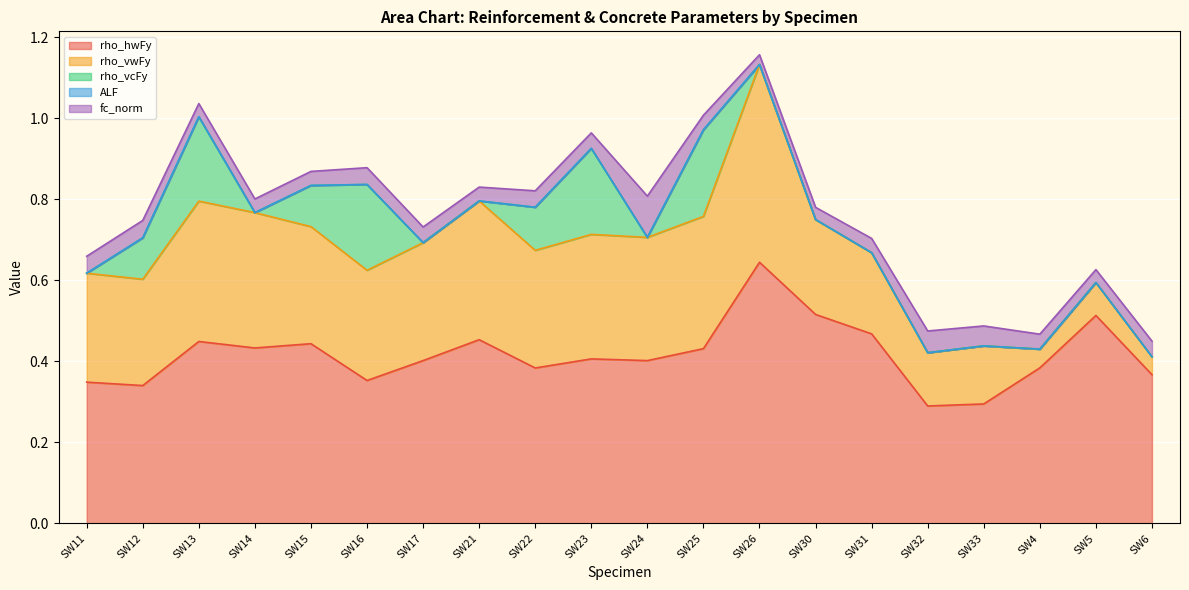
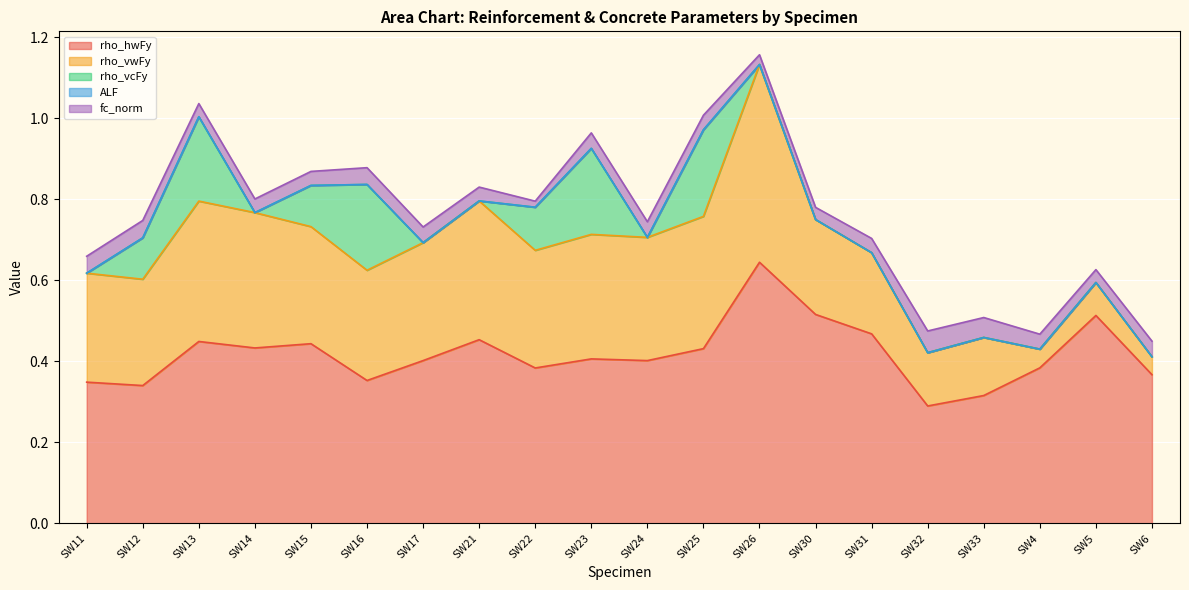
fc_norm, SW22: 0.04 -> 0.02
fc_norm, SW24: 0.10 -> 0.04
rho_hwFy, SW33: 0.29 -> 0.32
